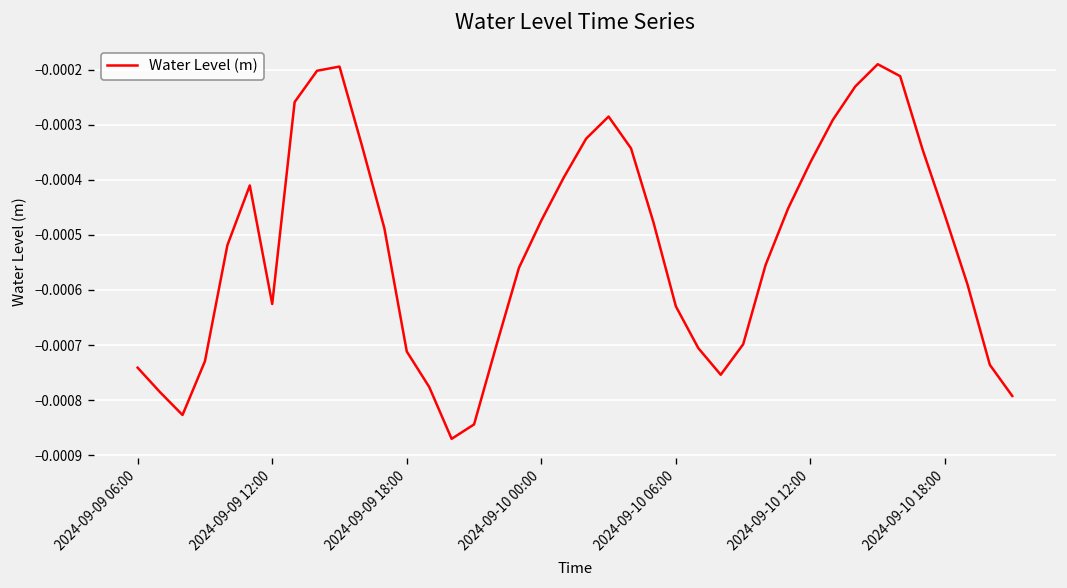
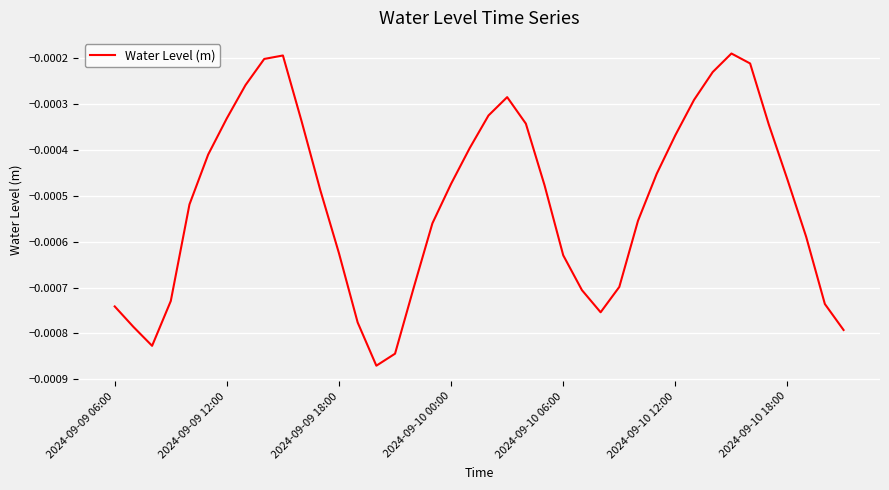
2024-09-09 12:00: -0.00063 -> -0.00033
2024-09-09 18:00: -0.00071 -> -0.00063
